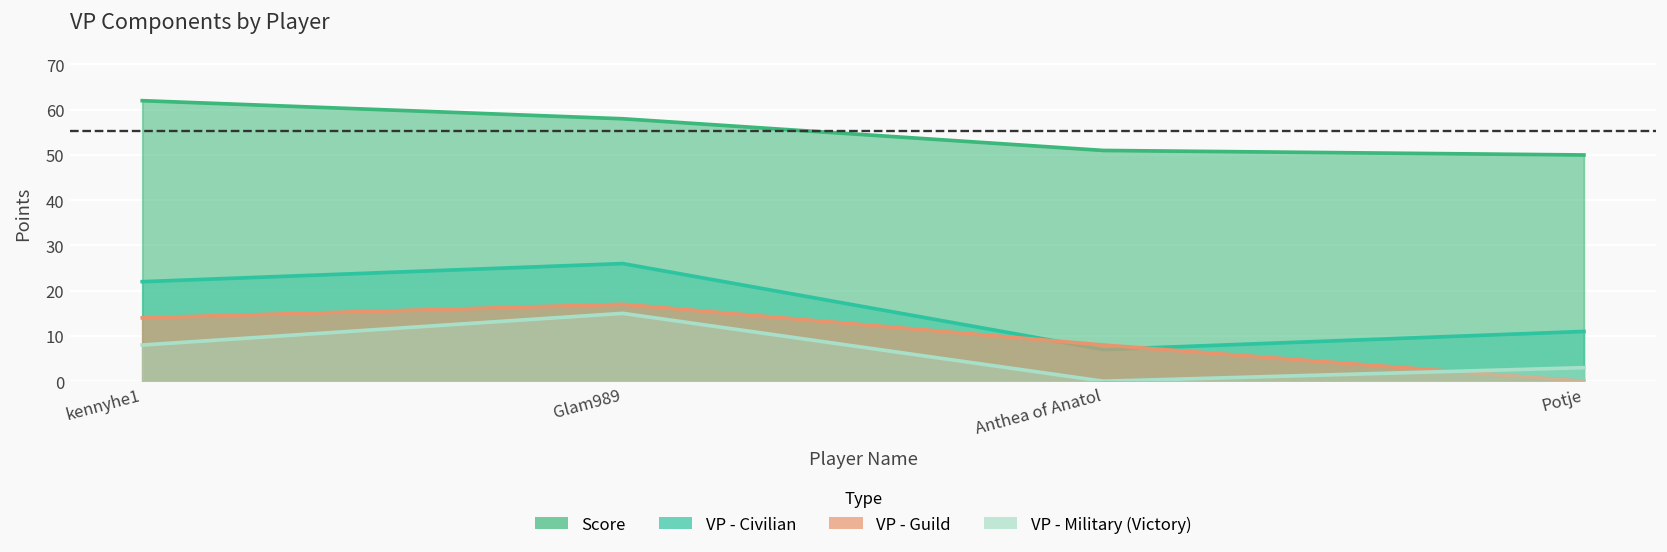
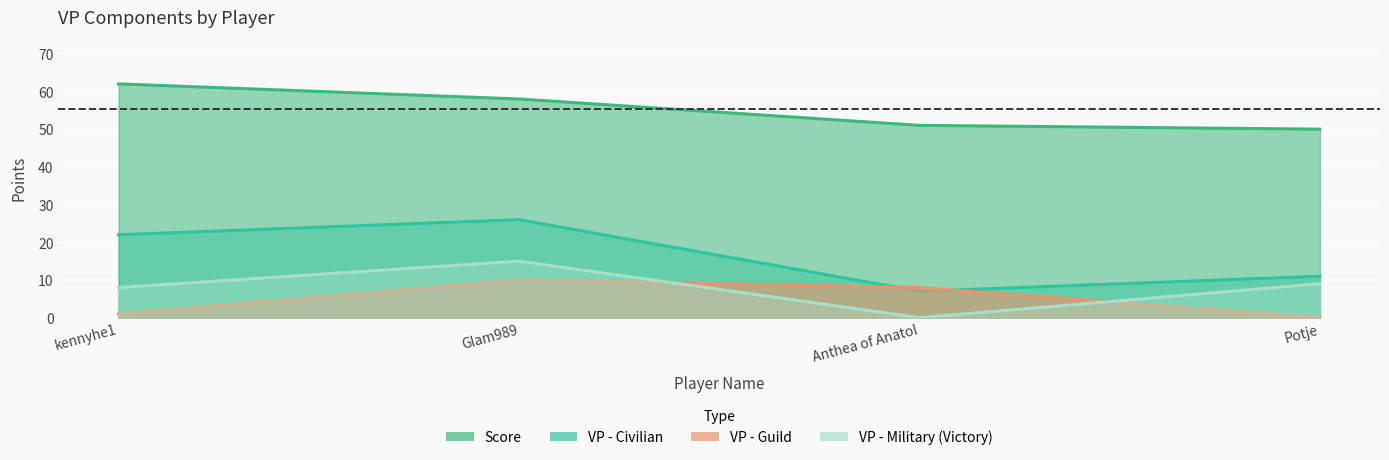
VP - Guild, kennyhe1: 14 -> 1
VP - Guild, Glam989: 17 -> 10
VP - Military (Victory), Potje: 3 -> 9
